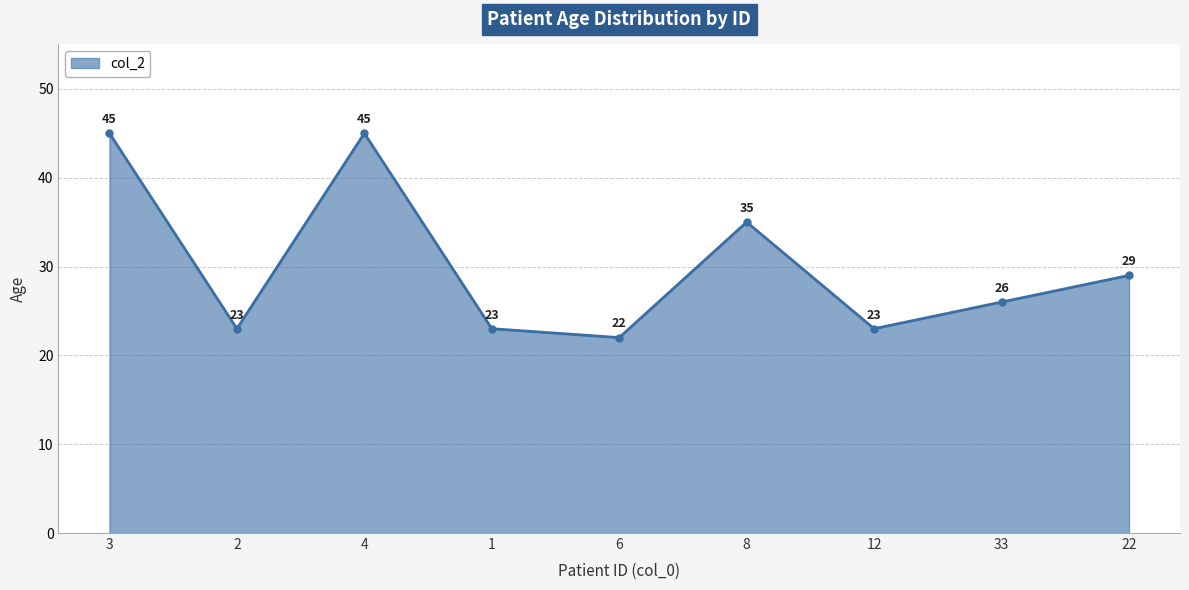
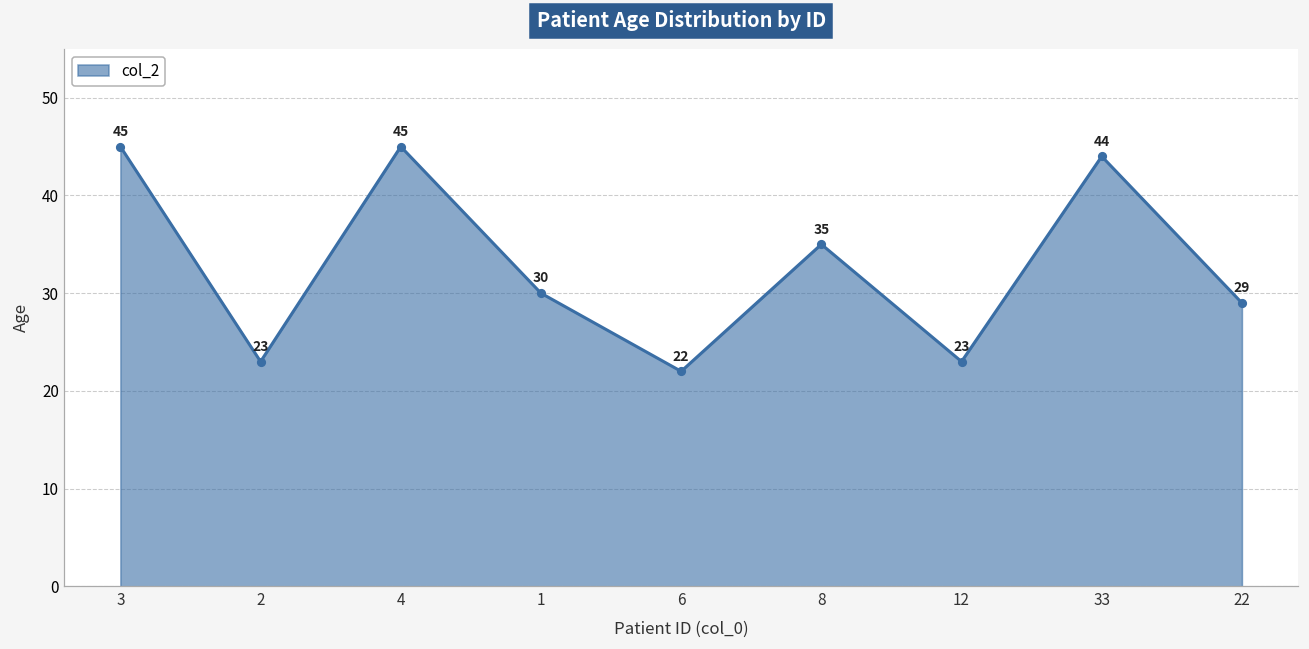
1: 23 -> 30
33: 26 -> 44
